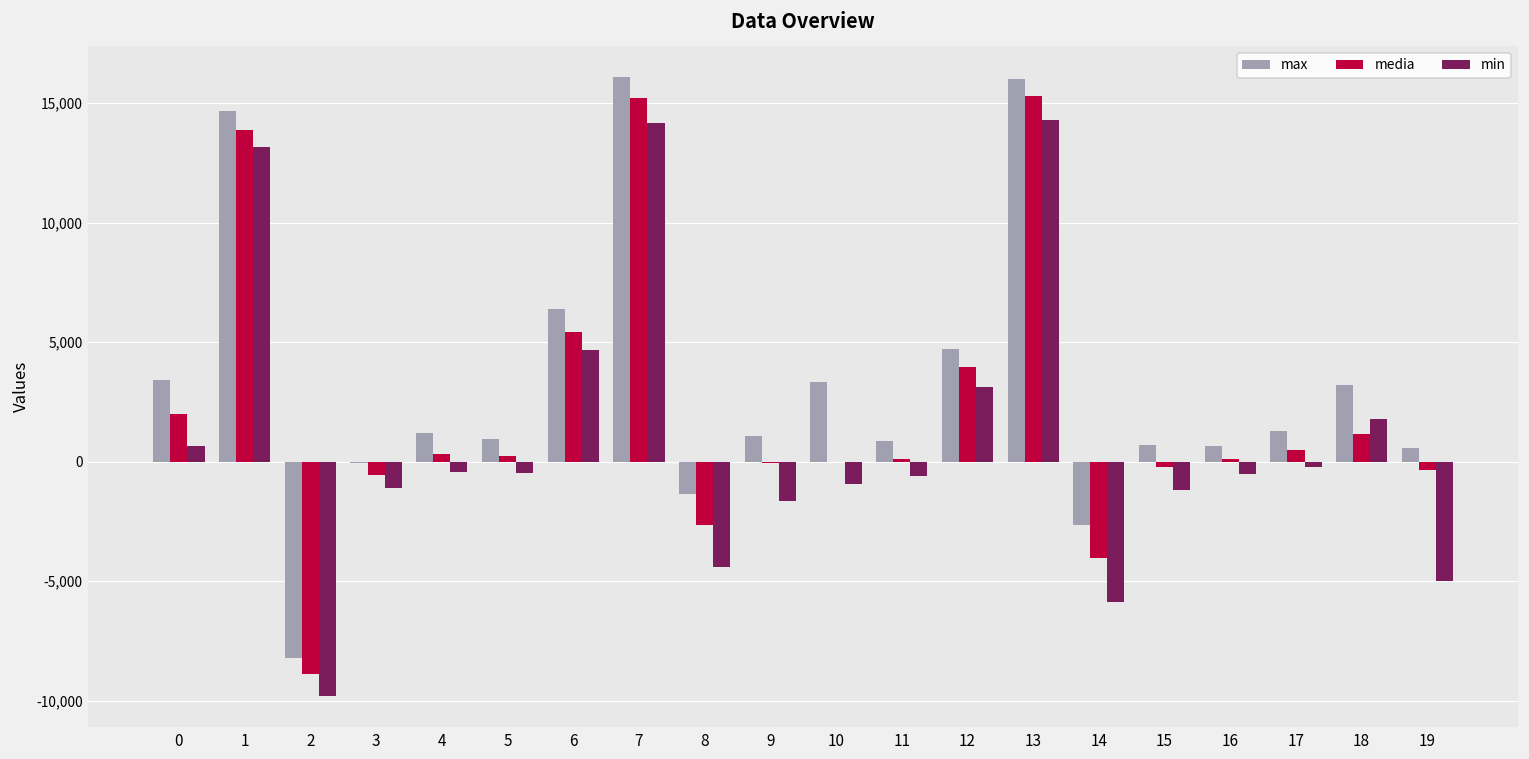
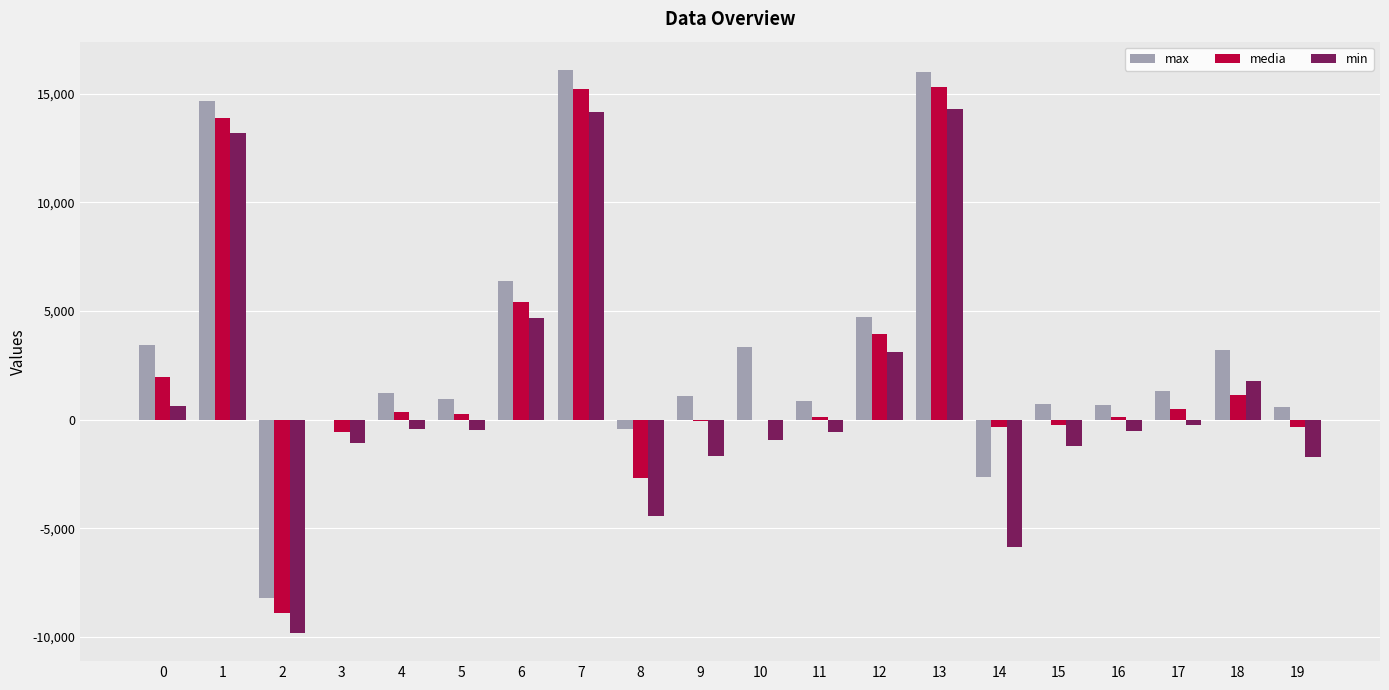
max, 8: -1,400 -> -400
media, 14: -4,000 -> -300
min, 19: -5,000 -> -1,700
